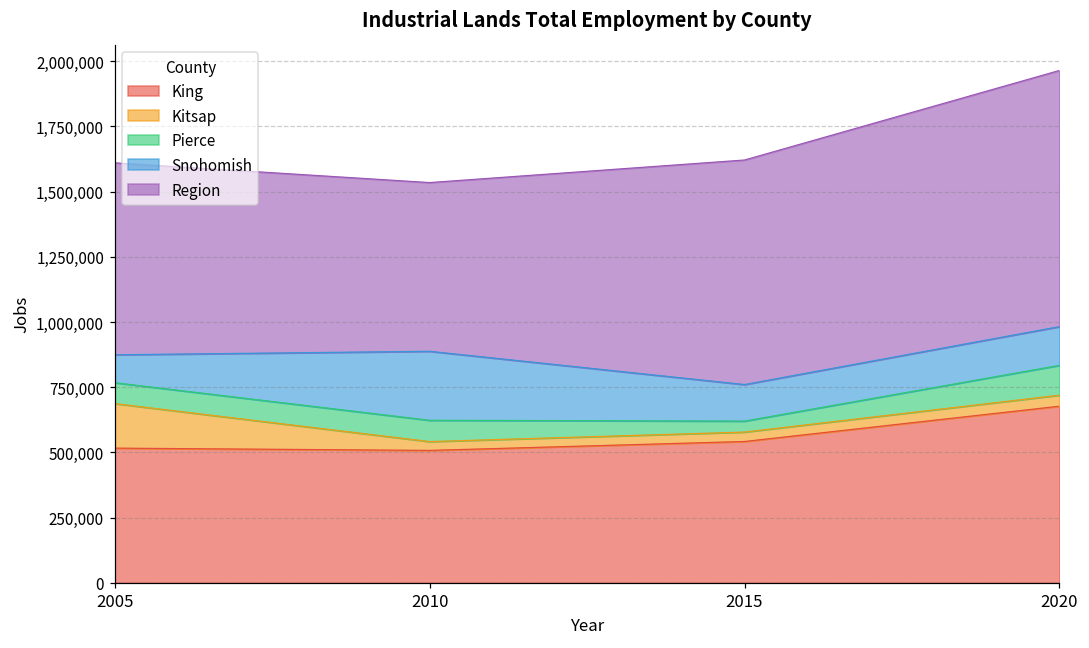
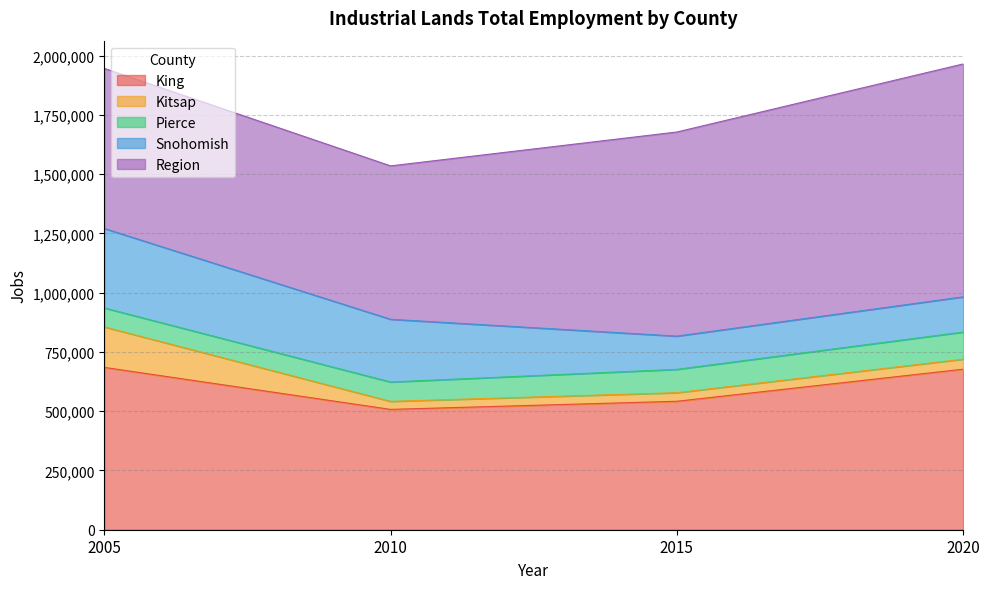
King, 2005: 520,000 -> 680,000
Snohomish, 2005: 110,000 -> 340,000
Region, 2005: 740,000 -> 680,000
Pierce, 2015: 40,000 -> 100,000
